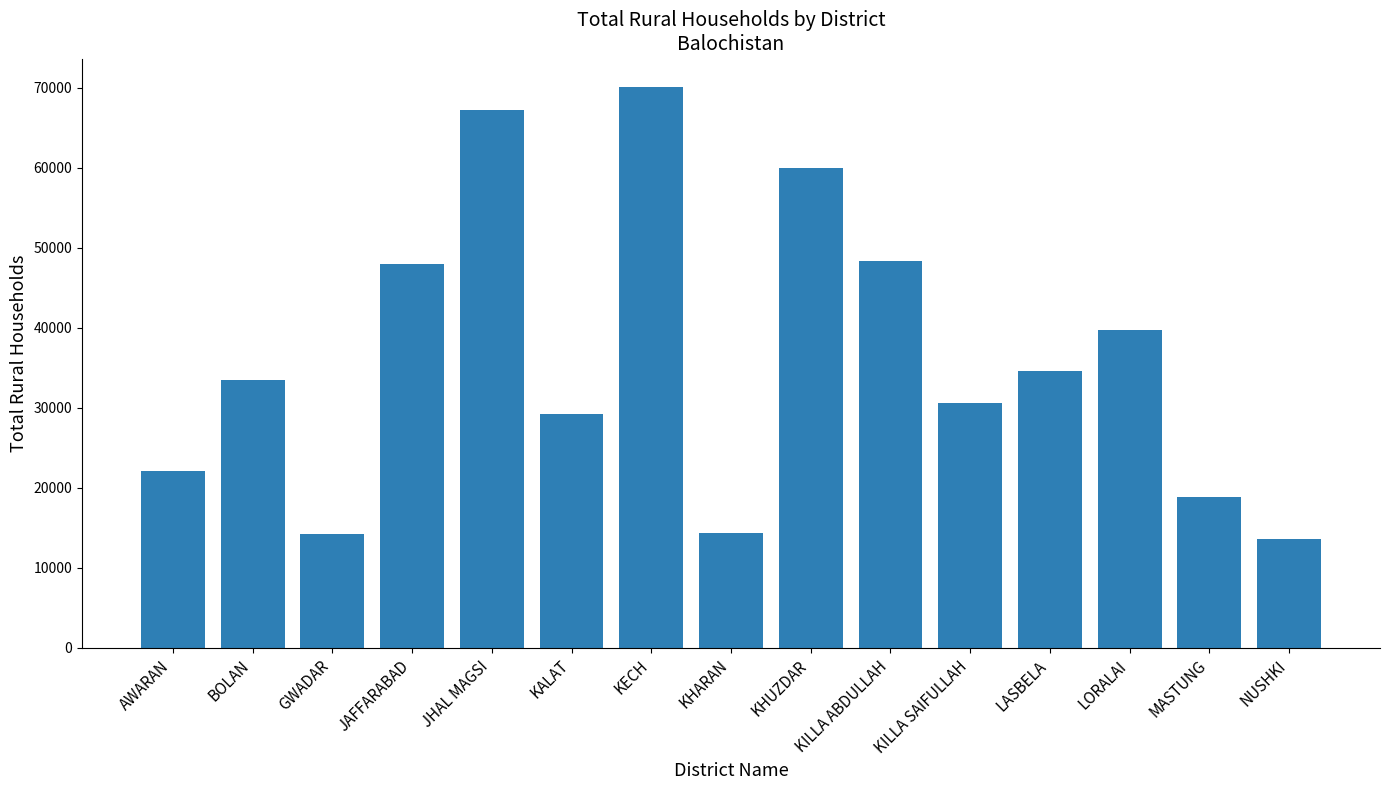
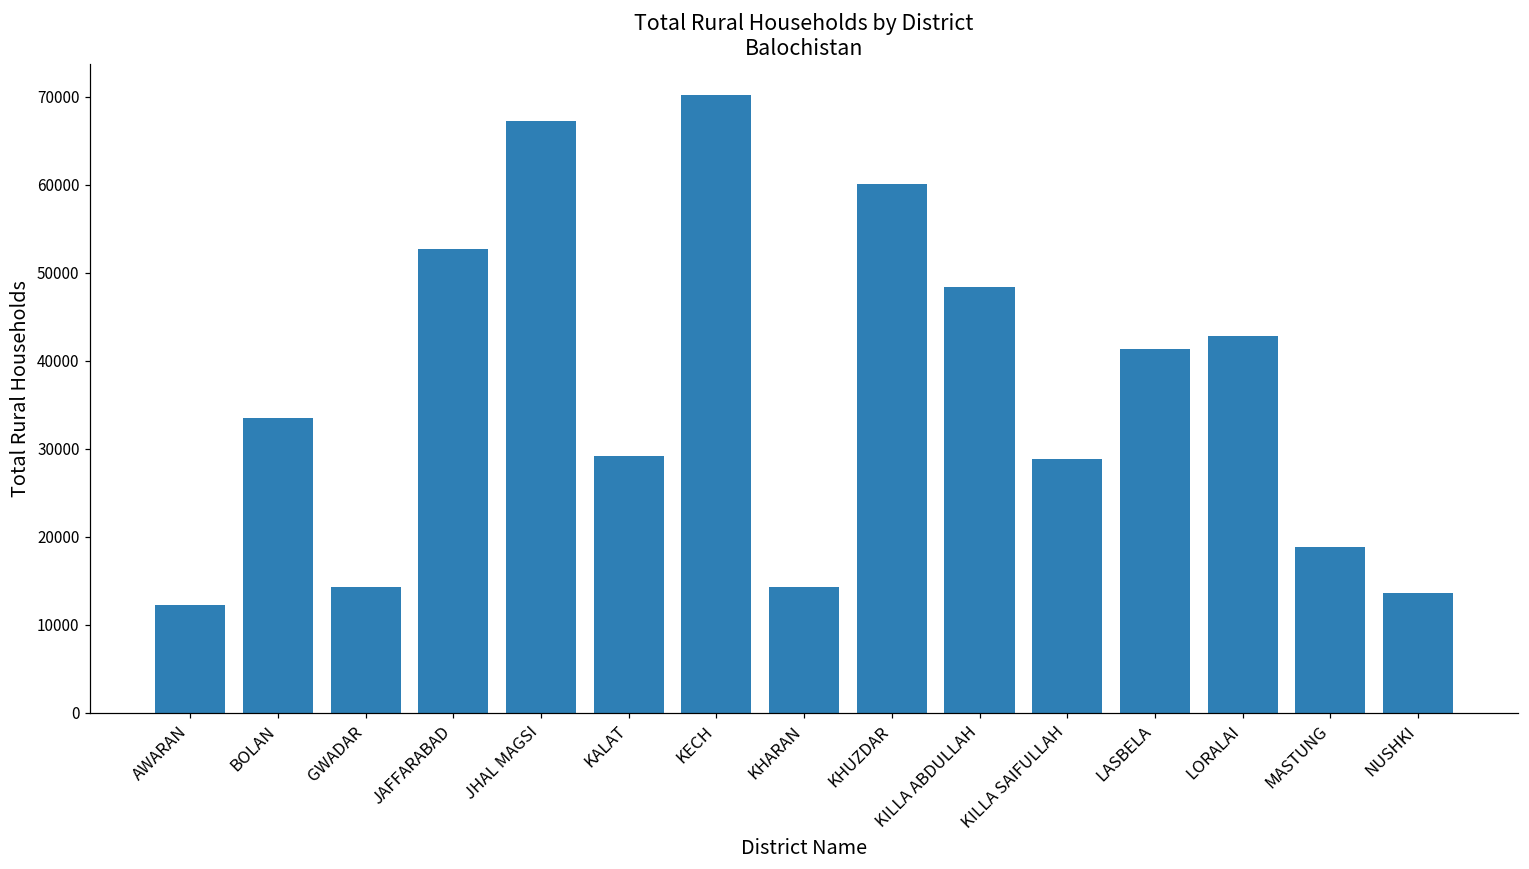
AWARAN: 22000 -> 12000
JAFFARABAD: 48000 -> 53000
KILLA SAIFULLAH: 31000 -> 29000
LASBELA: 35000 -> 41000
LORALAI: 40000 -> 43000
